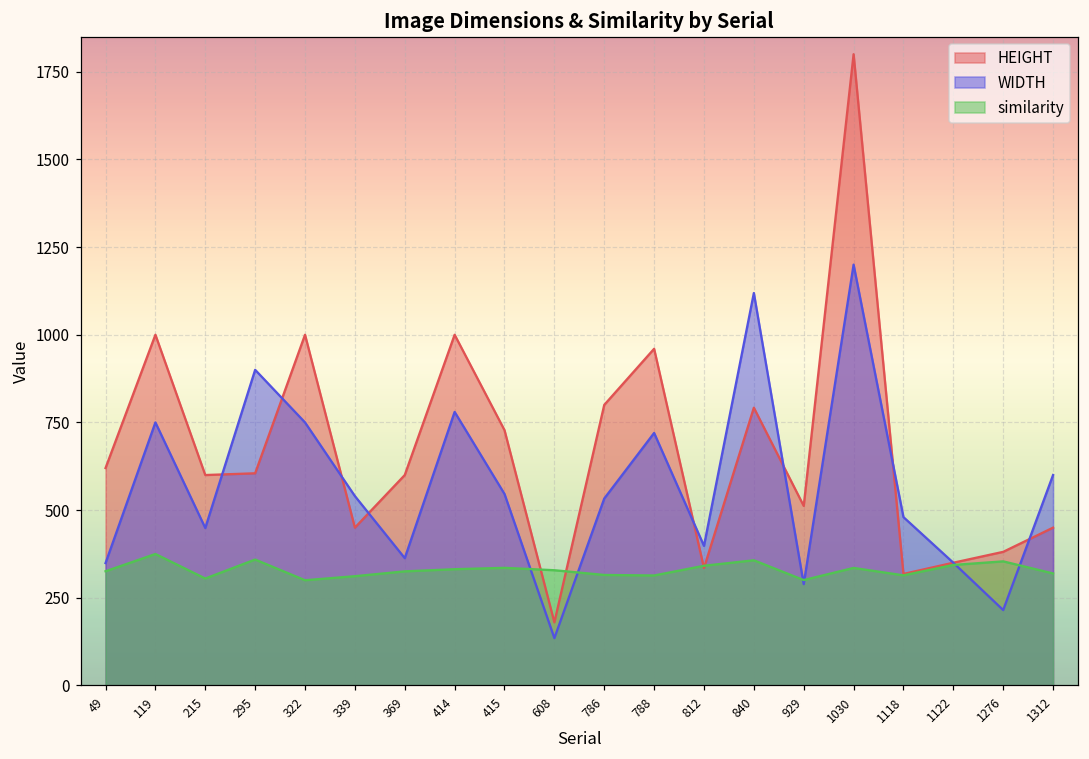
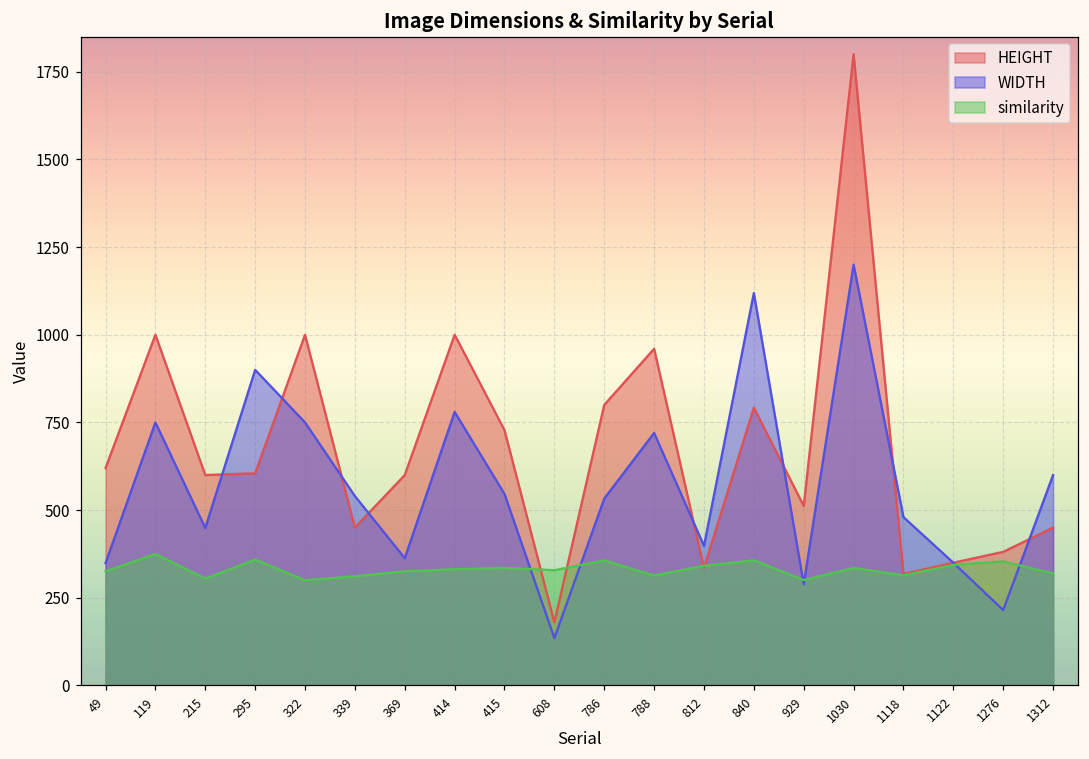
similarity, 786: 320 -> 360
